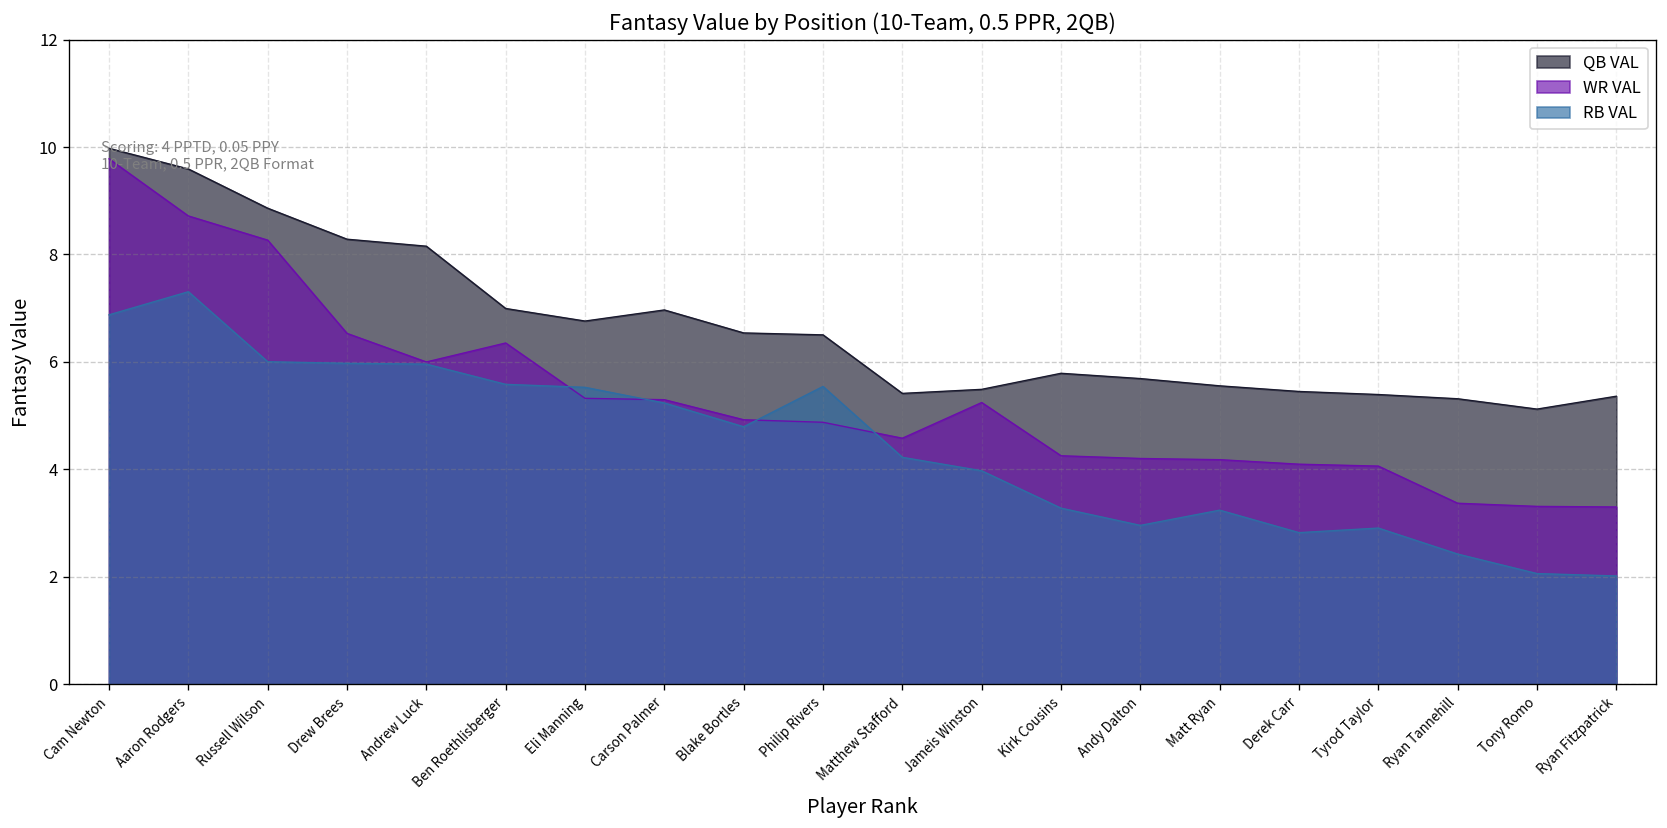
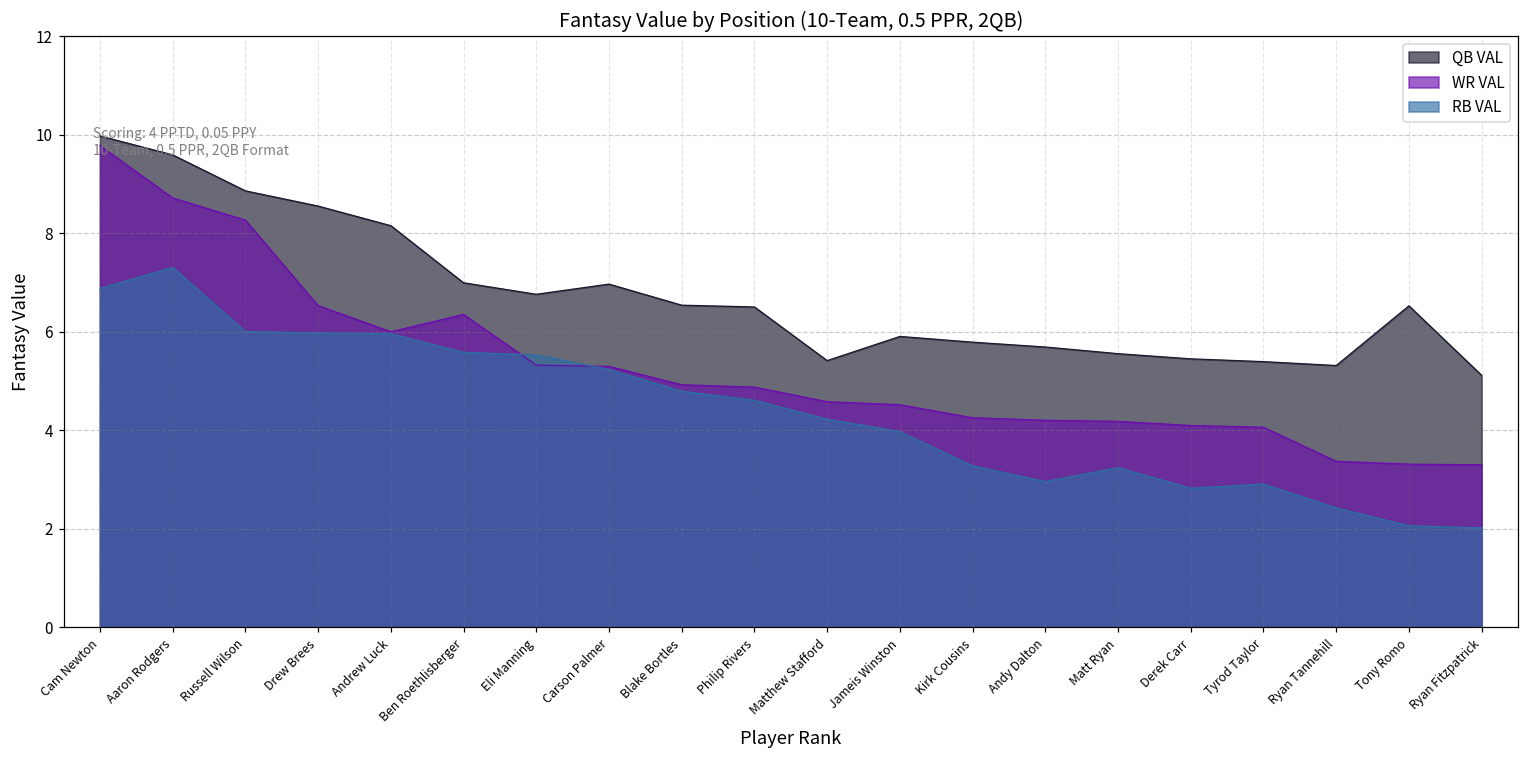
QB VAL, Drew Brees: 8.3 -> 8.6
RB VAL, Philip Rivers: 5.5 -> 4.6
QB VAL, Jameis Winston: 5.5 -> 5.9
WR VAL, Jameis Winston: 5.2 -> 4.5
QB VAL, Tony Romo: 5.1 -> 6.5
QB VAL, Ryan Fitzpatrick: 5.4 -> 5.1
